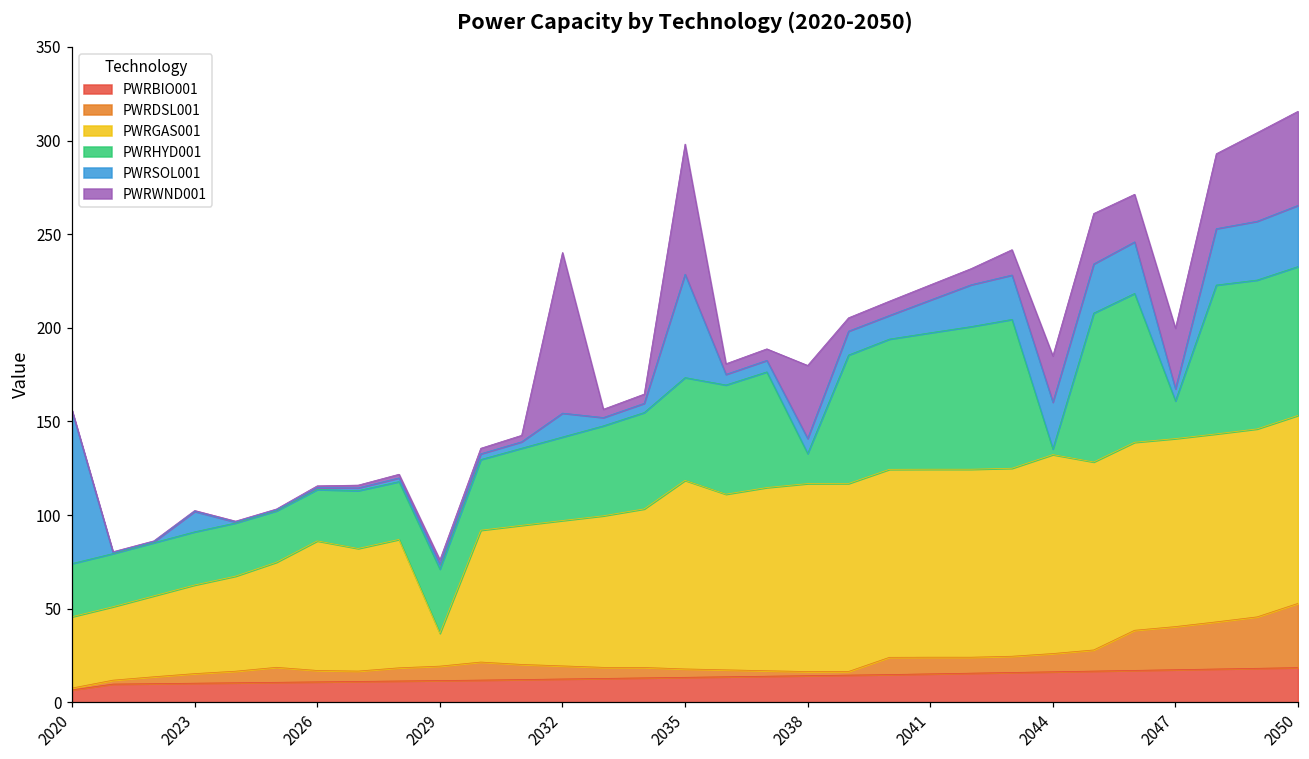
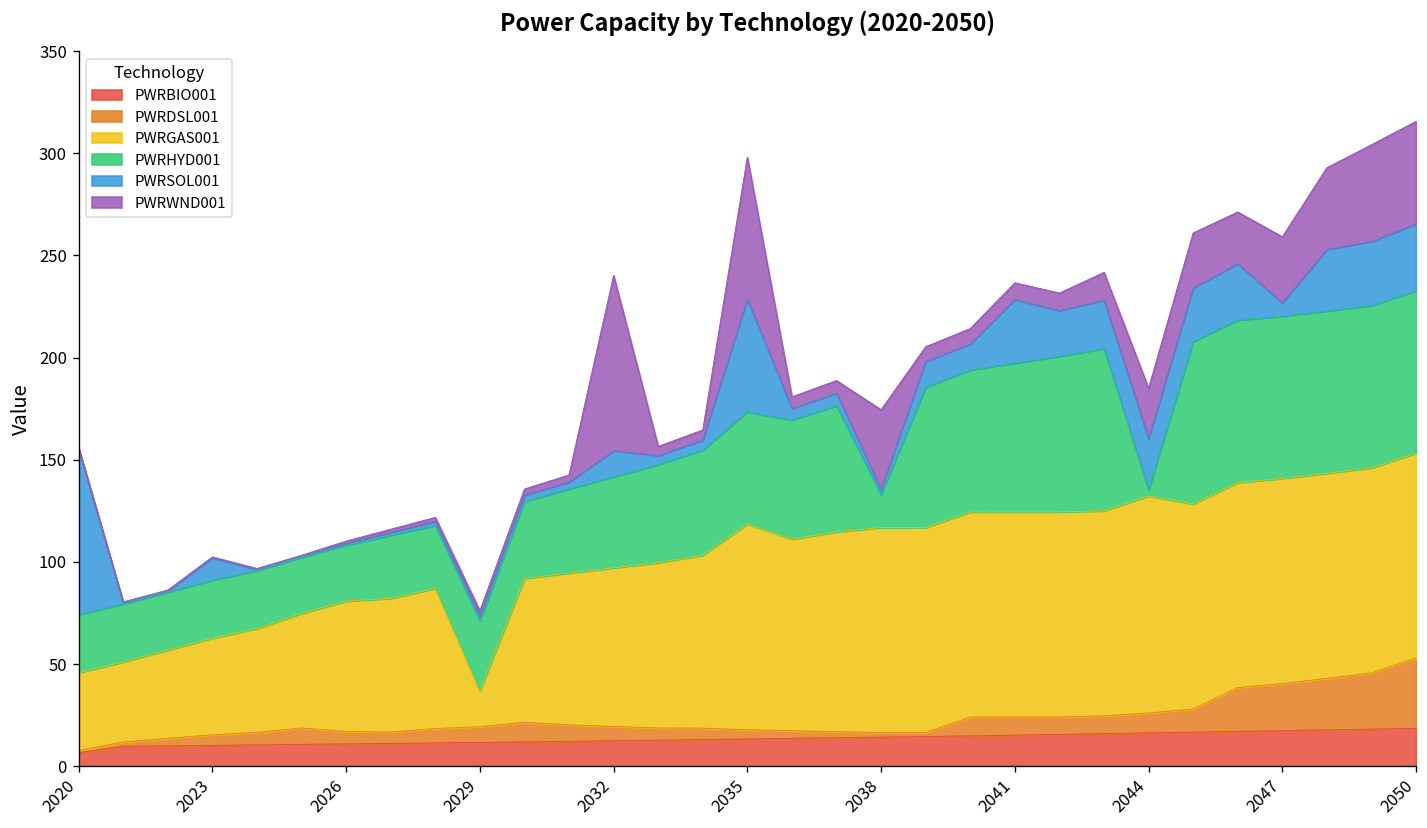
PWRGAS001, 2026: 69 -> 64
PWRSOL001, 2038: 8 -> 3
PWRSOL001, 2041: 17 -> 31
PWRHYD001, 2047: 20 -> 79
